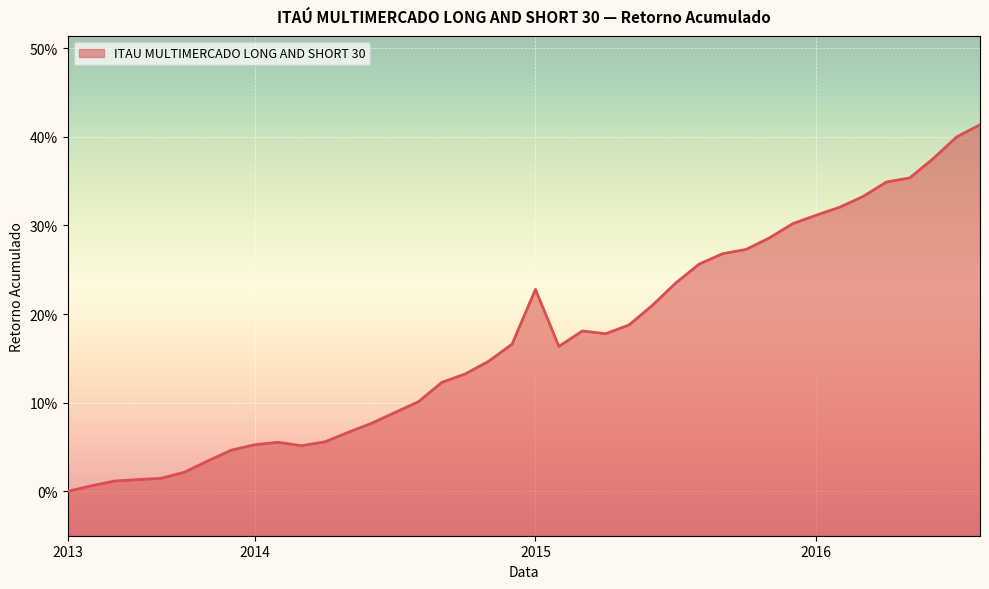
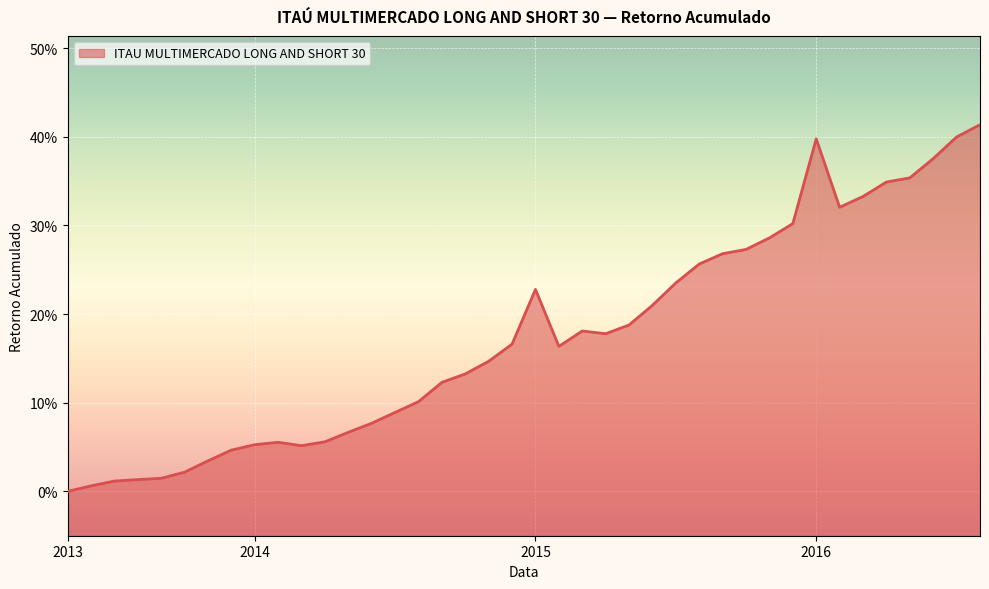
2016: 31% -> 40%
